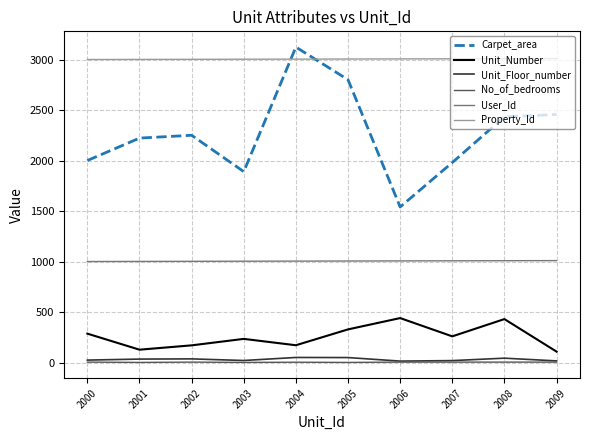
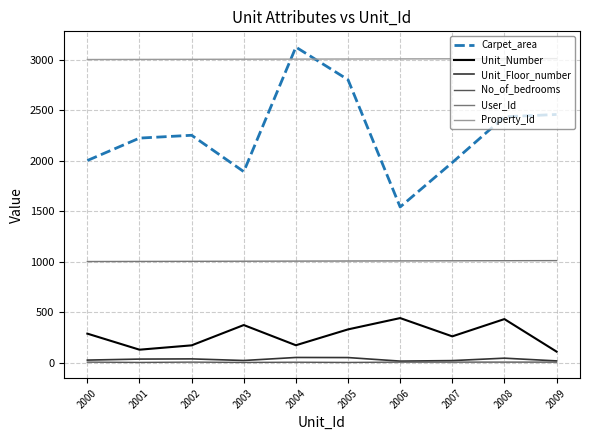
Unit_Number, 2003: 230 -> 370
